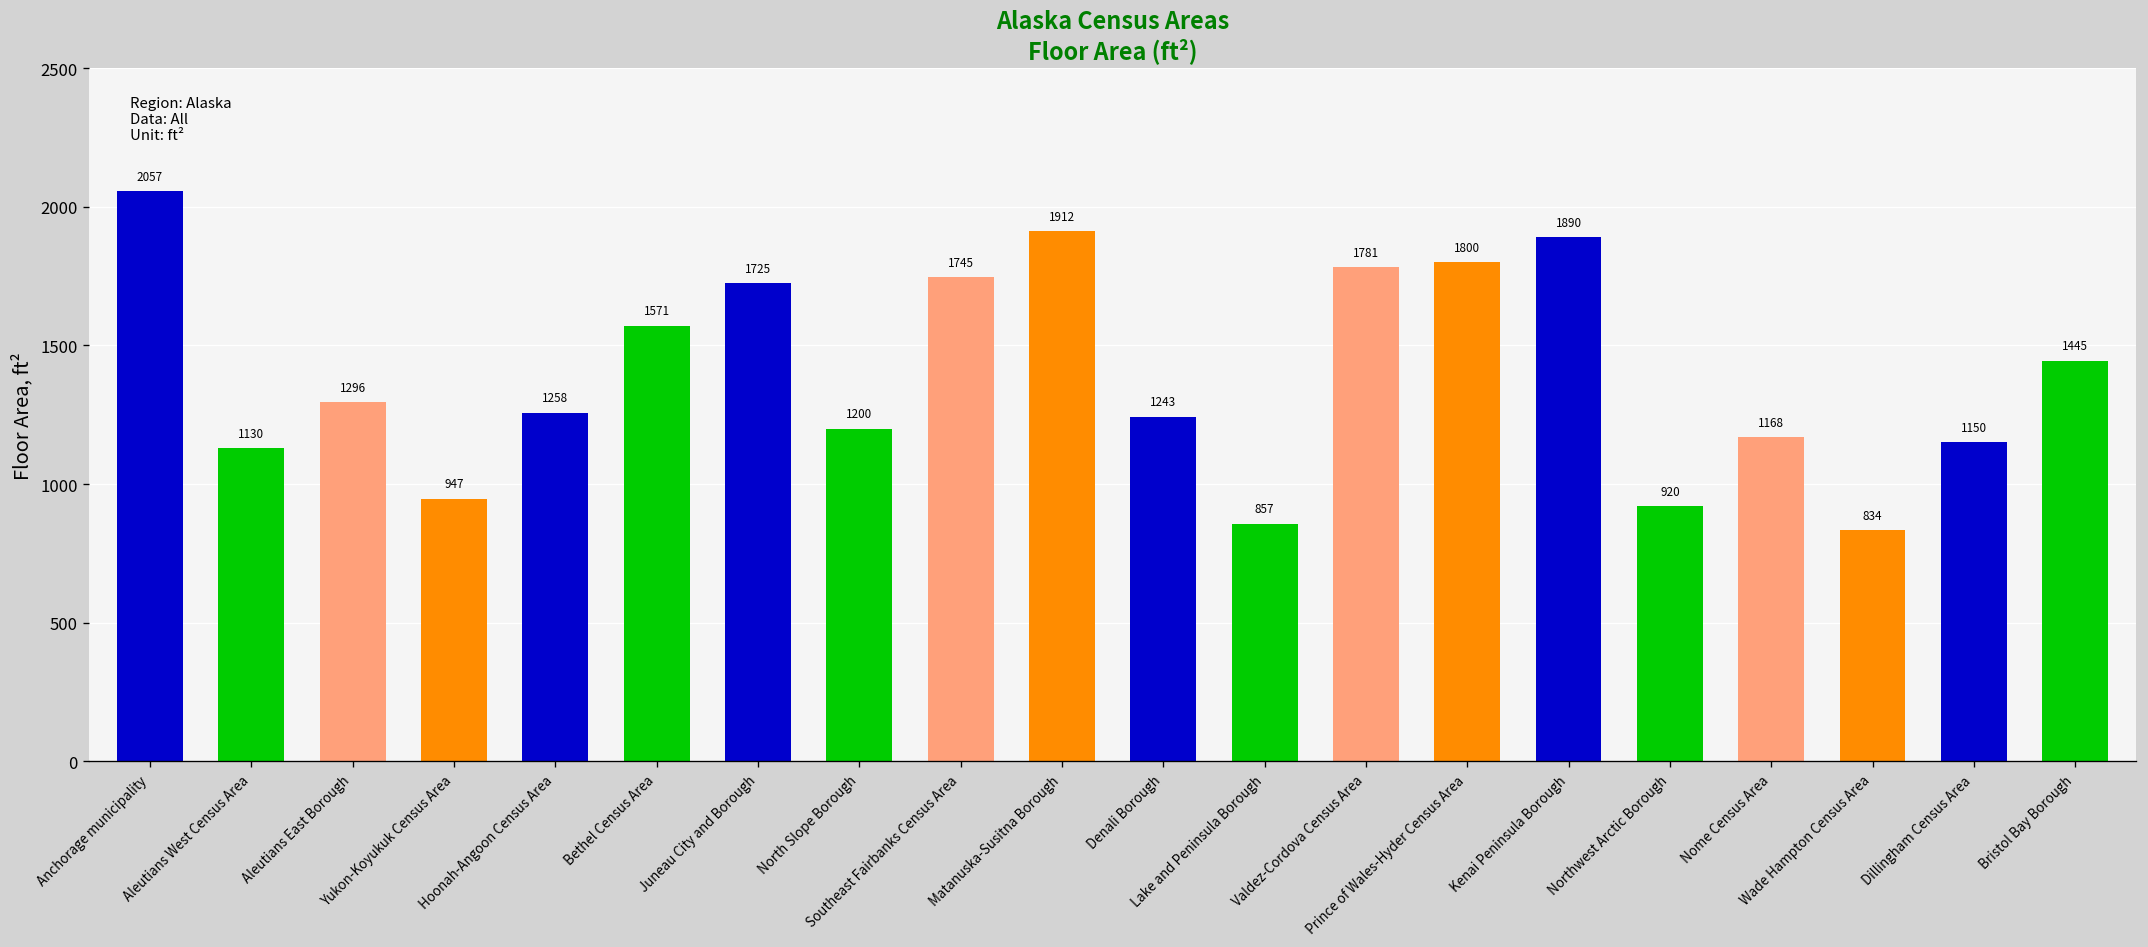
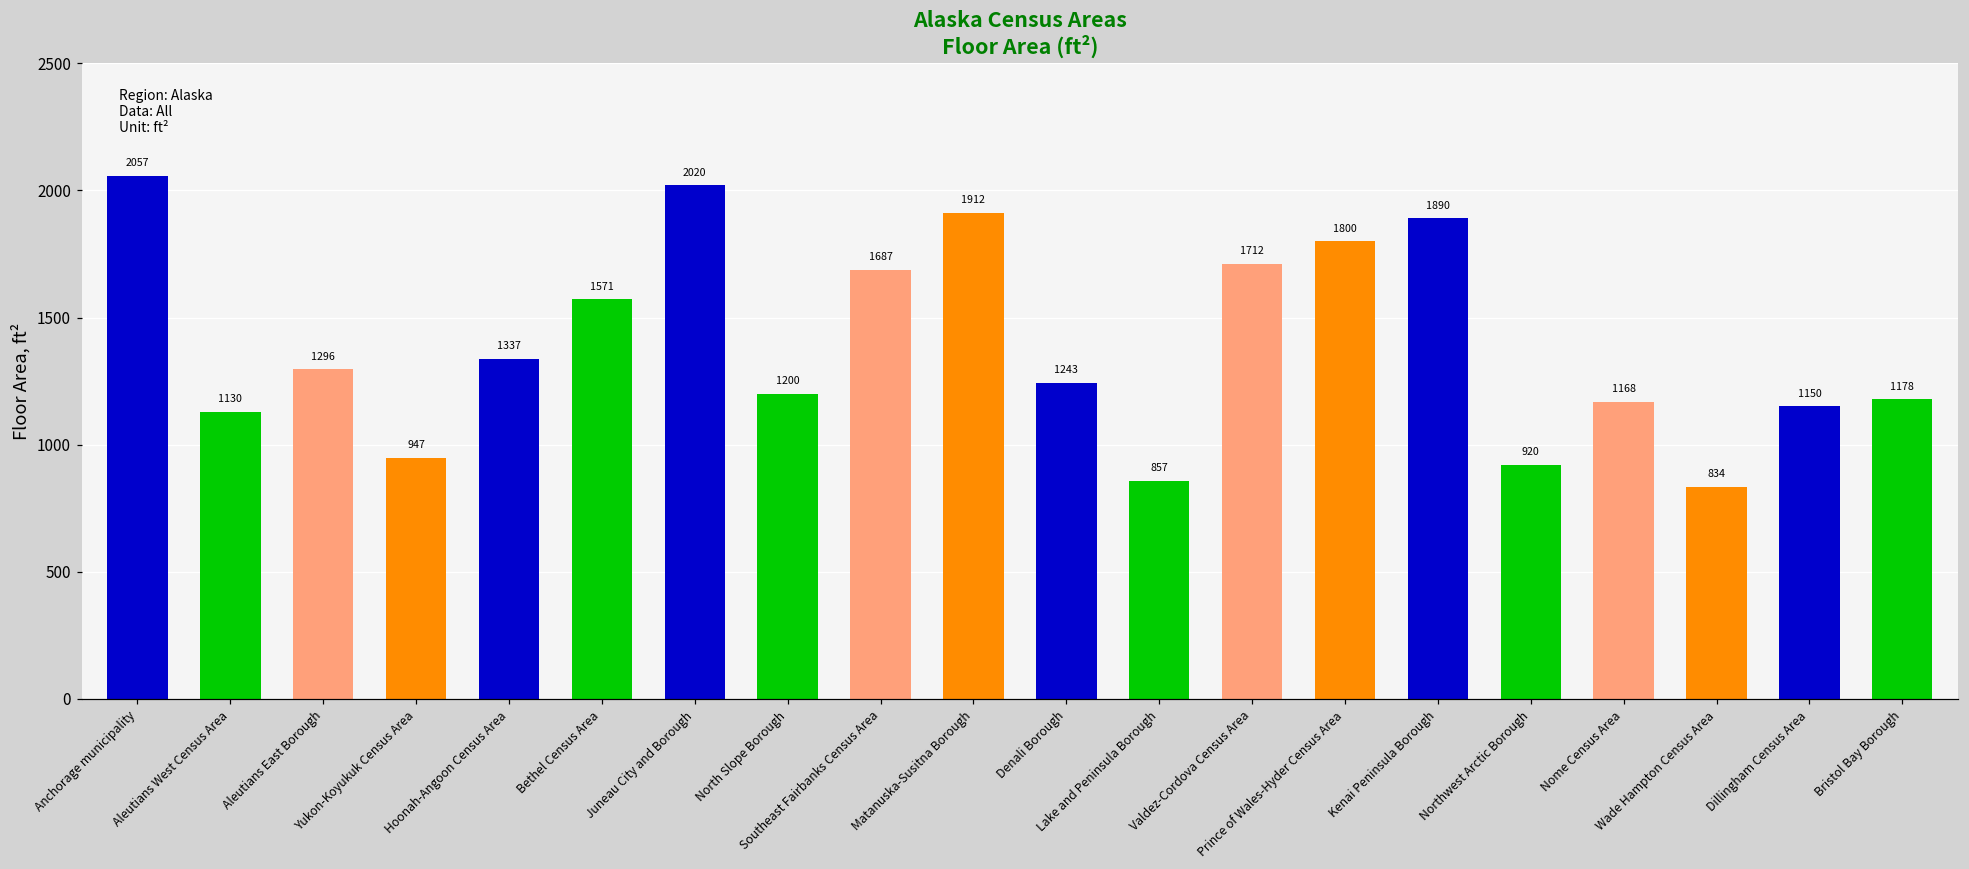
Hoonah-Angoon Census Area: 1258 -> 1337
Juneau City and Borough: 1725 -> 2020
Southeast Fairbanks Census Area: 1745 -> 1687
Valdez-Cordova Census Area: 1781 -> 1712
Bristol Bay Borough: 1445 -> 1178
